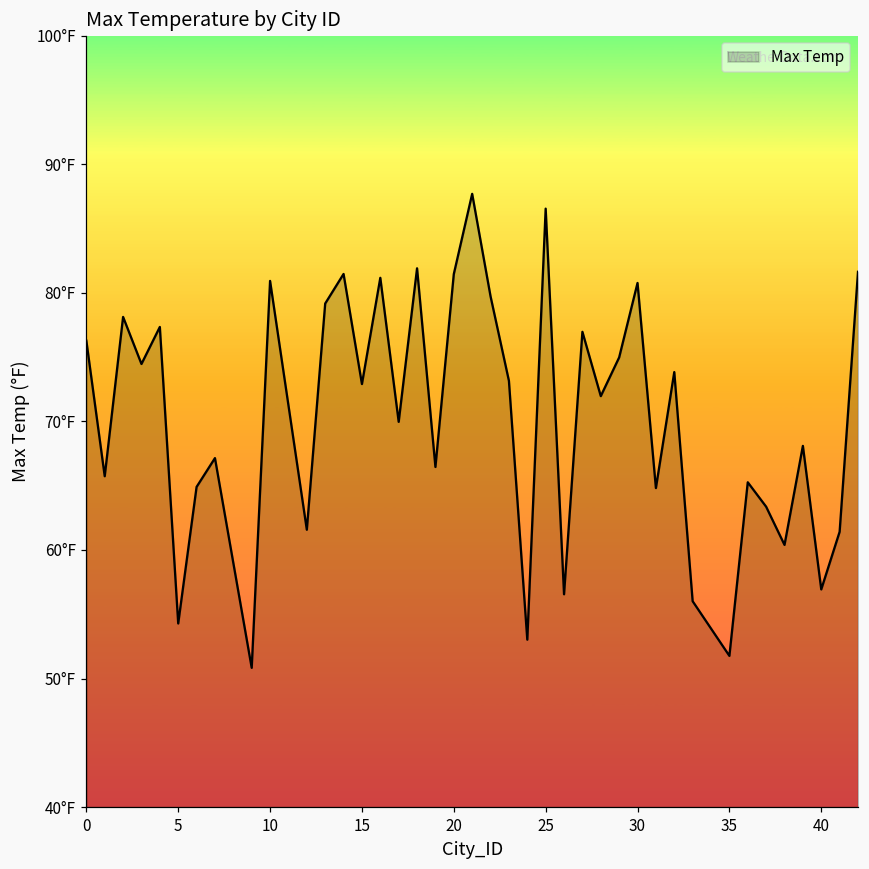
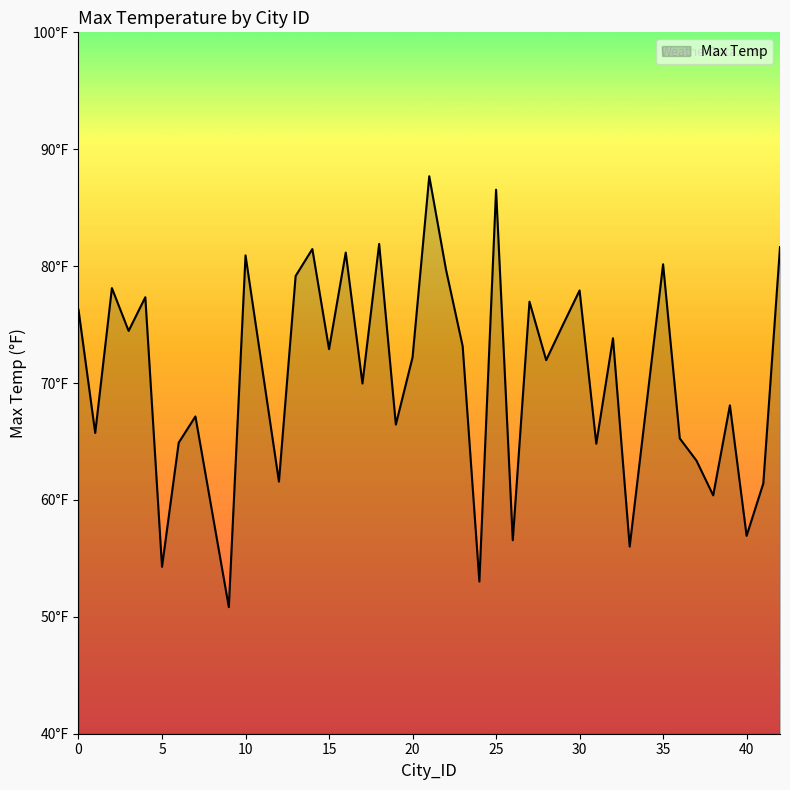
20: 81.5°F -> 72.2°F
30: 80.8°F -> 77.9°F
35: 51.8°F -> 80.2°F
